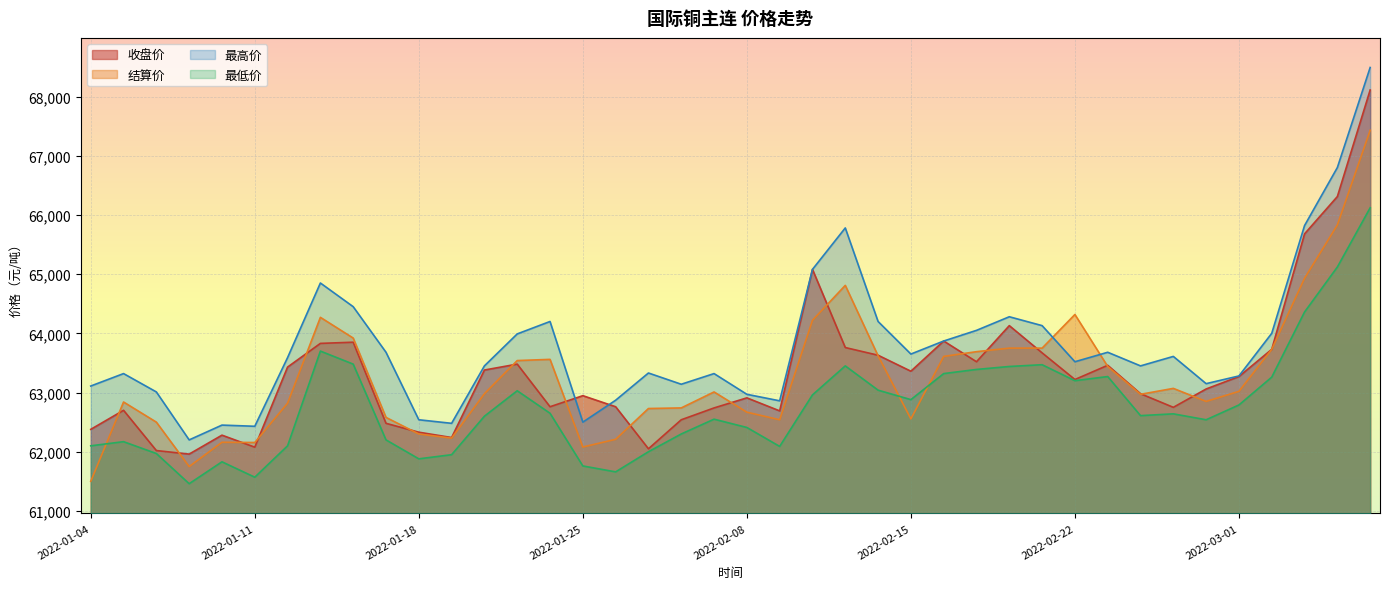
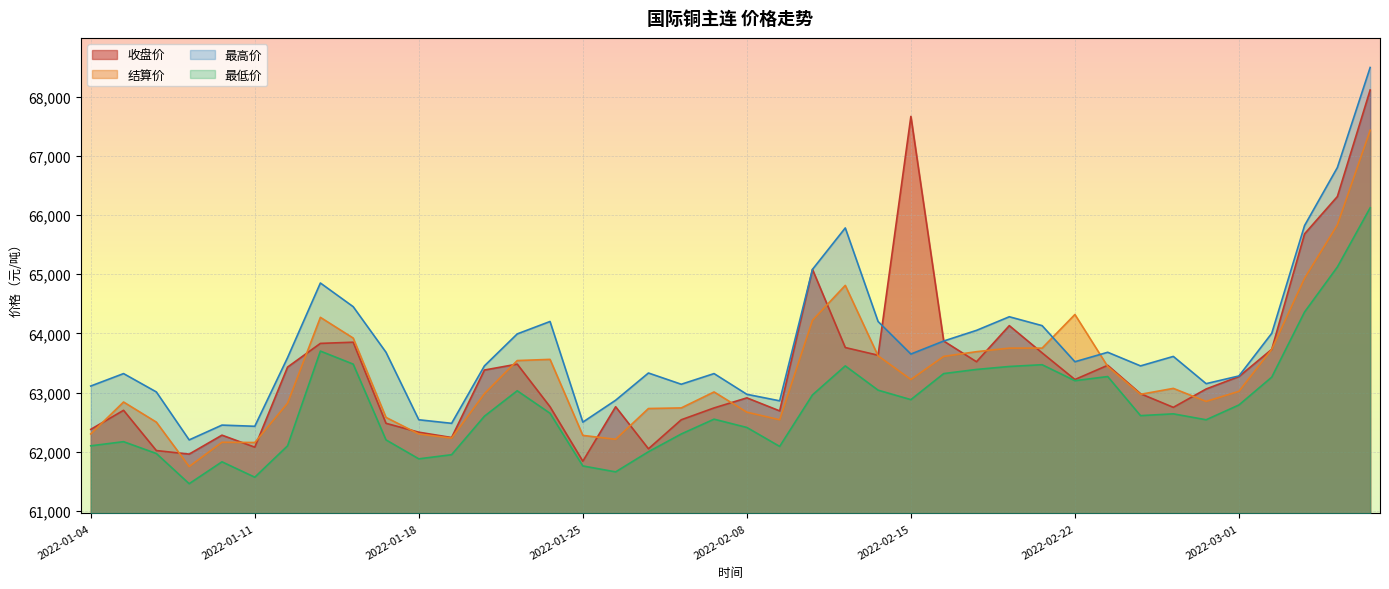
结算价, 2022-01-04: 61,500 -> 62,300
收盘价, 2022-01-25: 62,900 -> 61,800
结算价, 2022-01-25: 62,100 -> 62,300
收盘价, 2022-02-15: 63,400 -> 67,700
结算价, 2022-02-15: 62,600 -> 63,200
